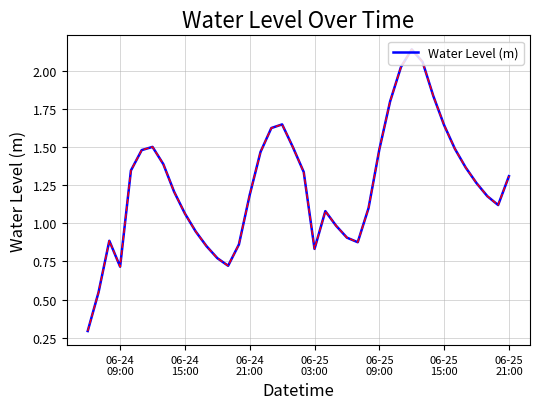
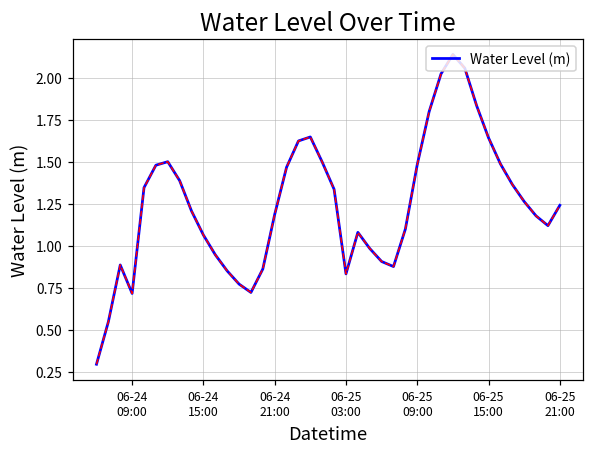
06-25 21:00: 1.31 -> 1.24
